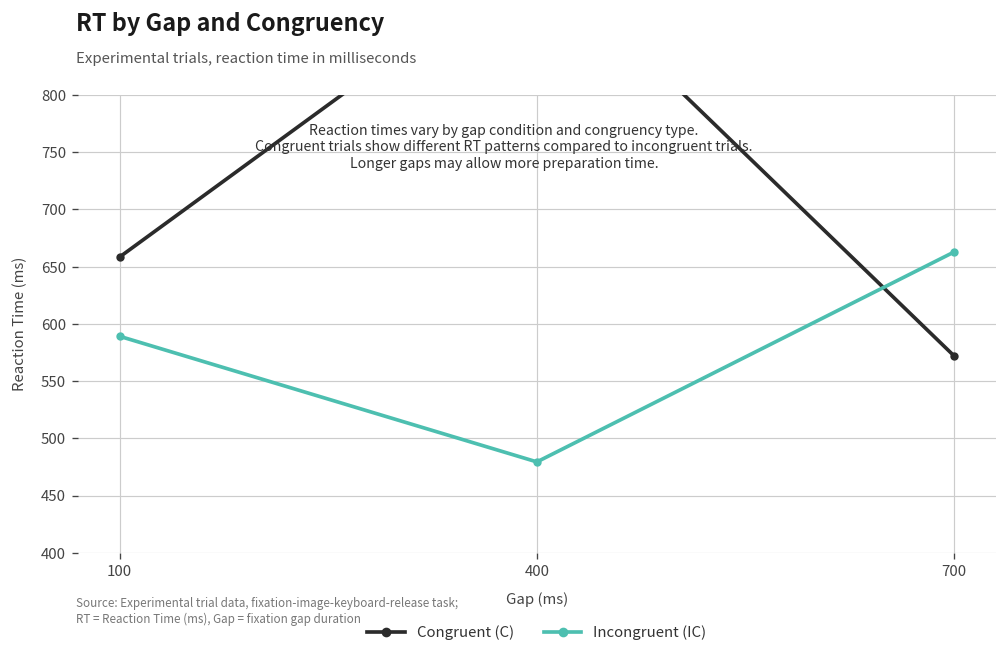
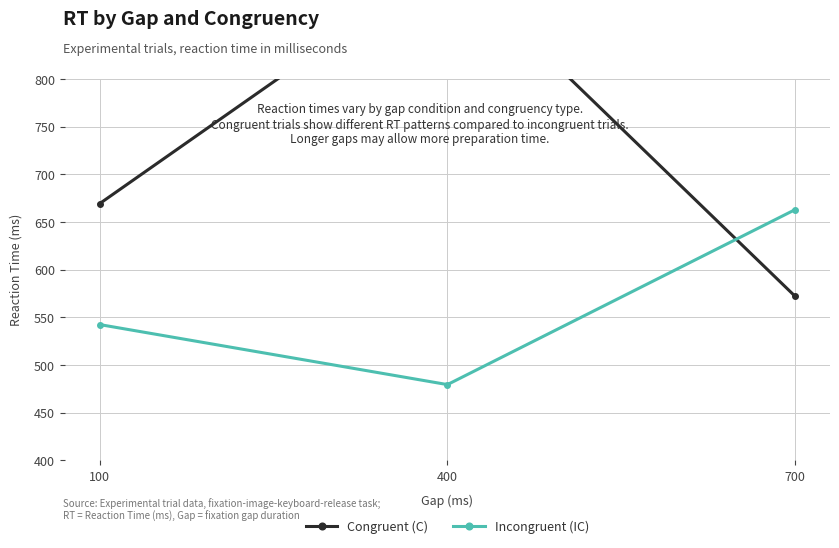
Congruent (C), 100: 660 -> 670
Incongruent (IC), 100: 590 -> 540
